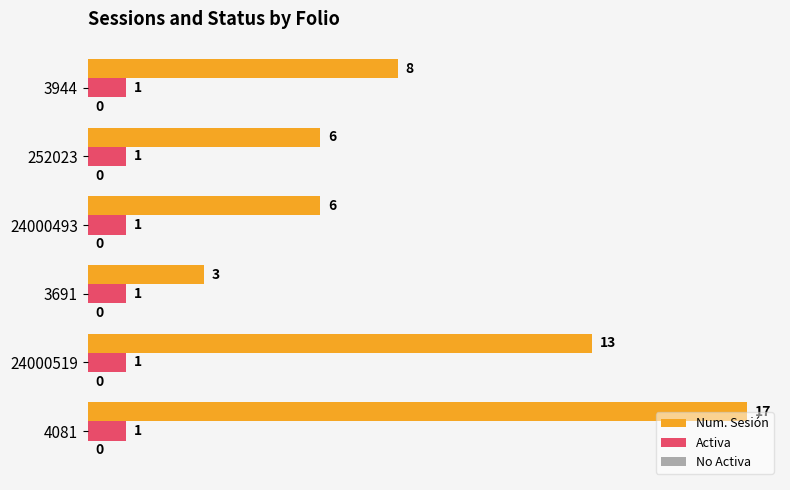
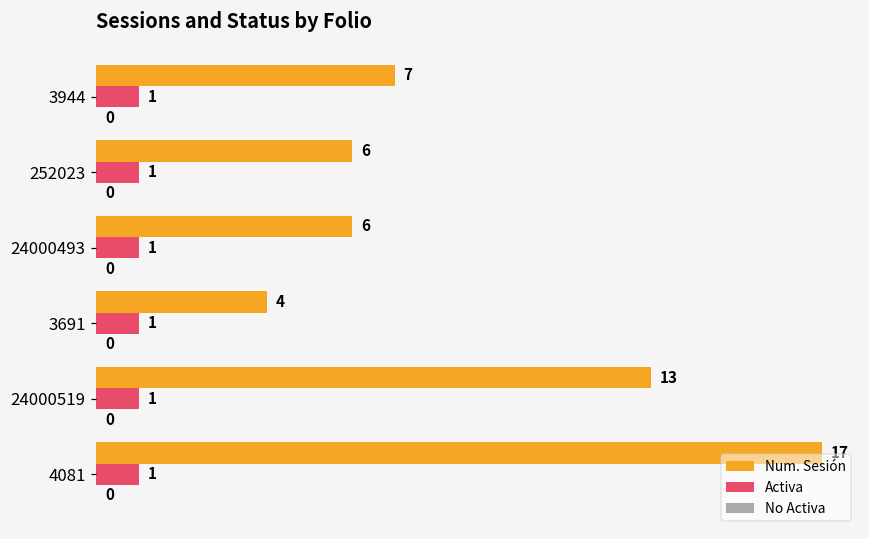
Num. Sesión, 3944: 8 -> 7
Num. Sesión, 3691: 3 -> 4
